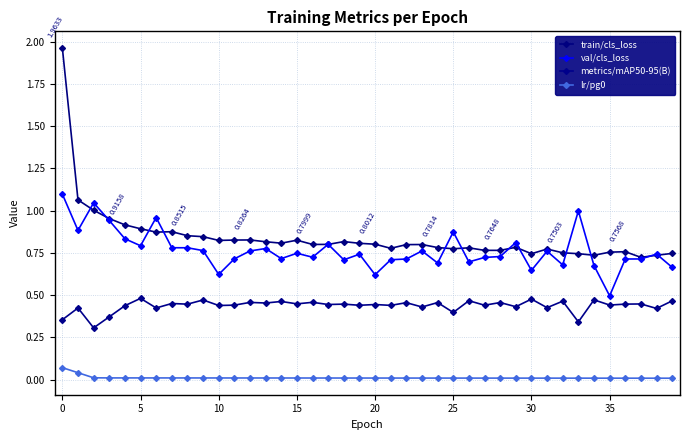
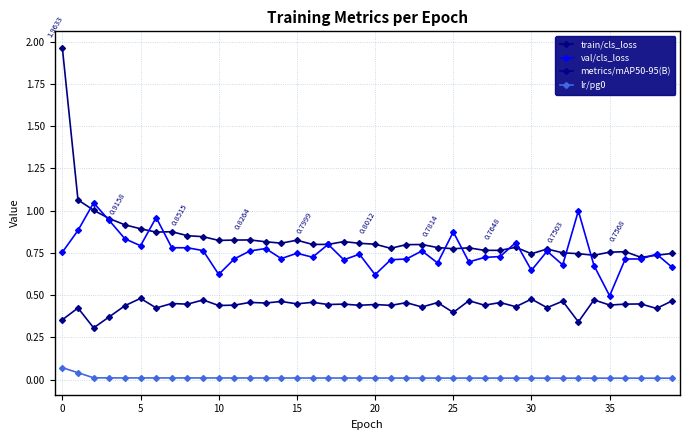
val/cls_loss, 0: 1.10 -> 0.75
